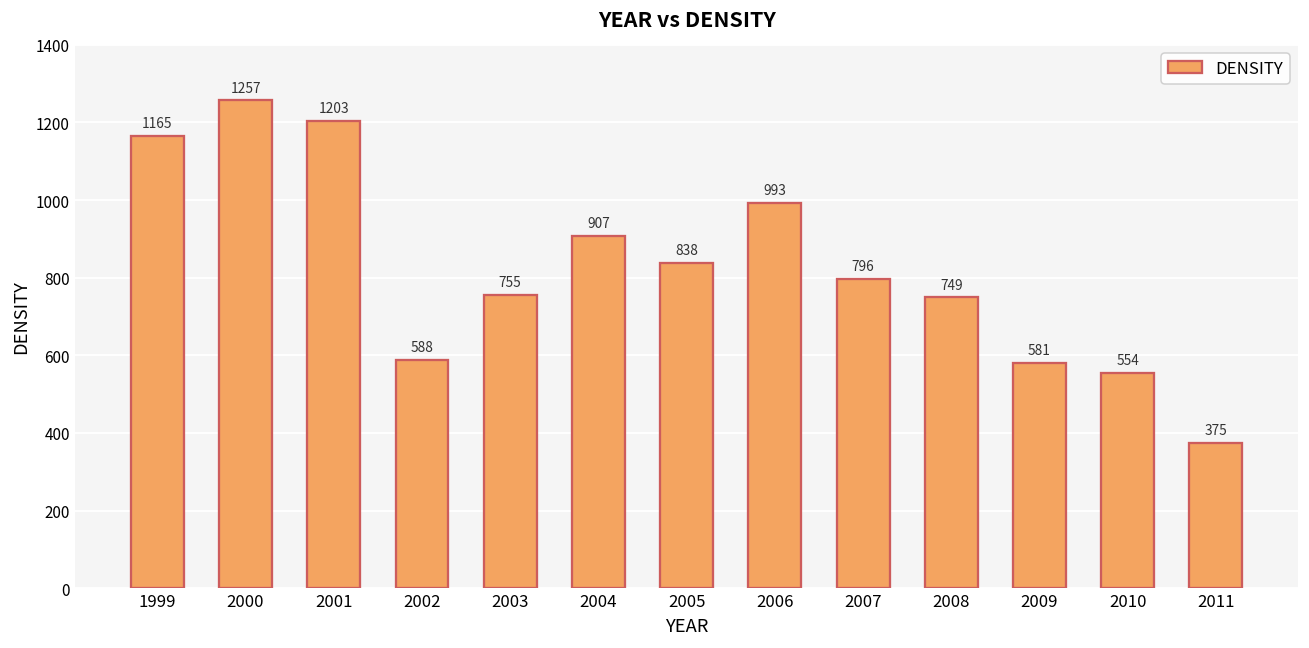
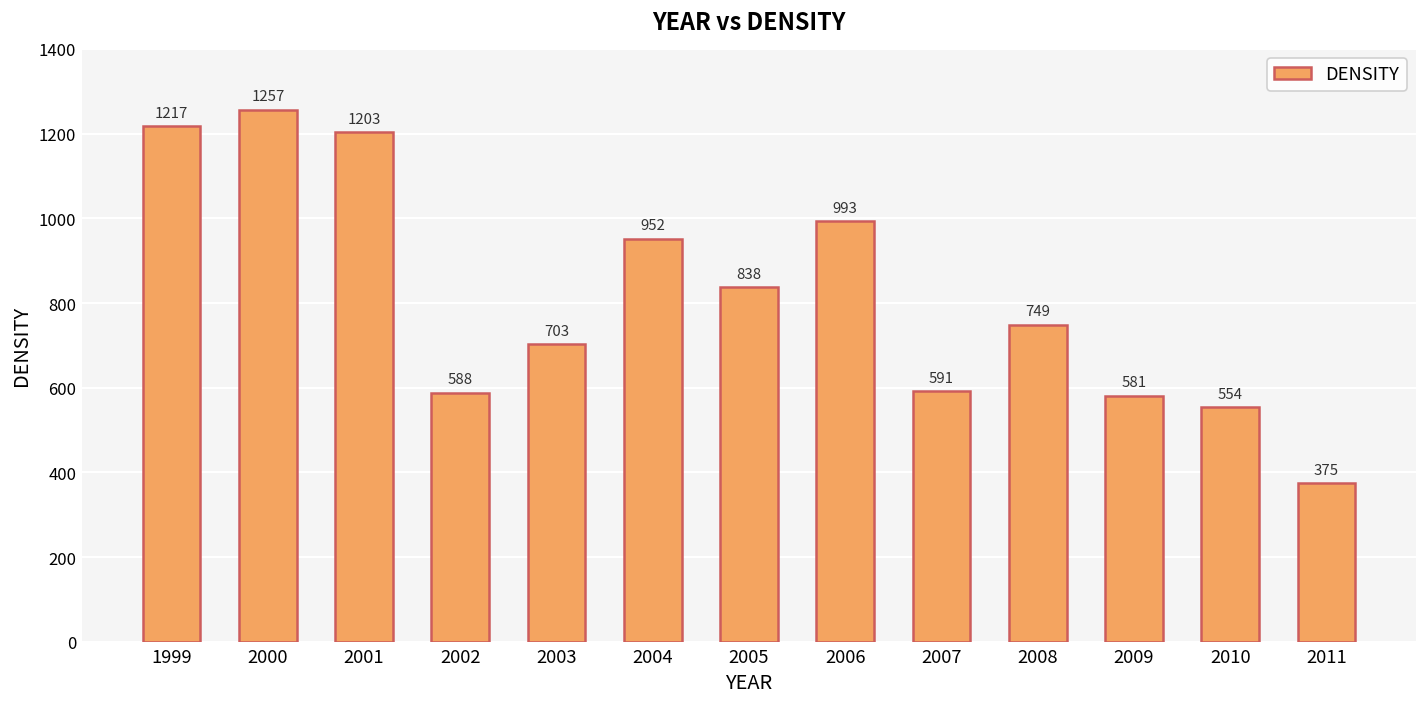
1999: 1165 -> 1217
2003: 755 -> 703
2004: 907 -> 952
2007: 796 -> 591
